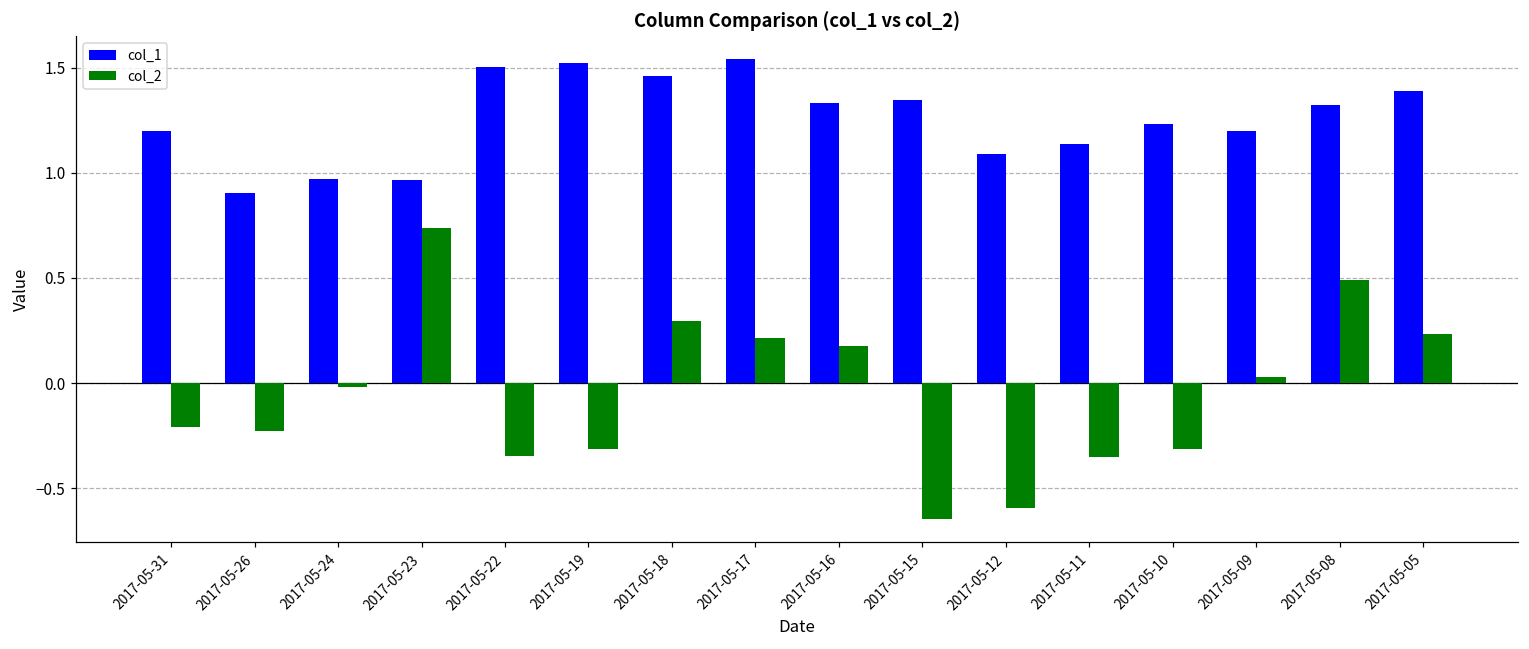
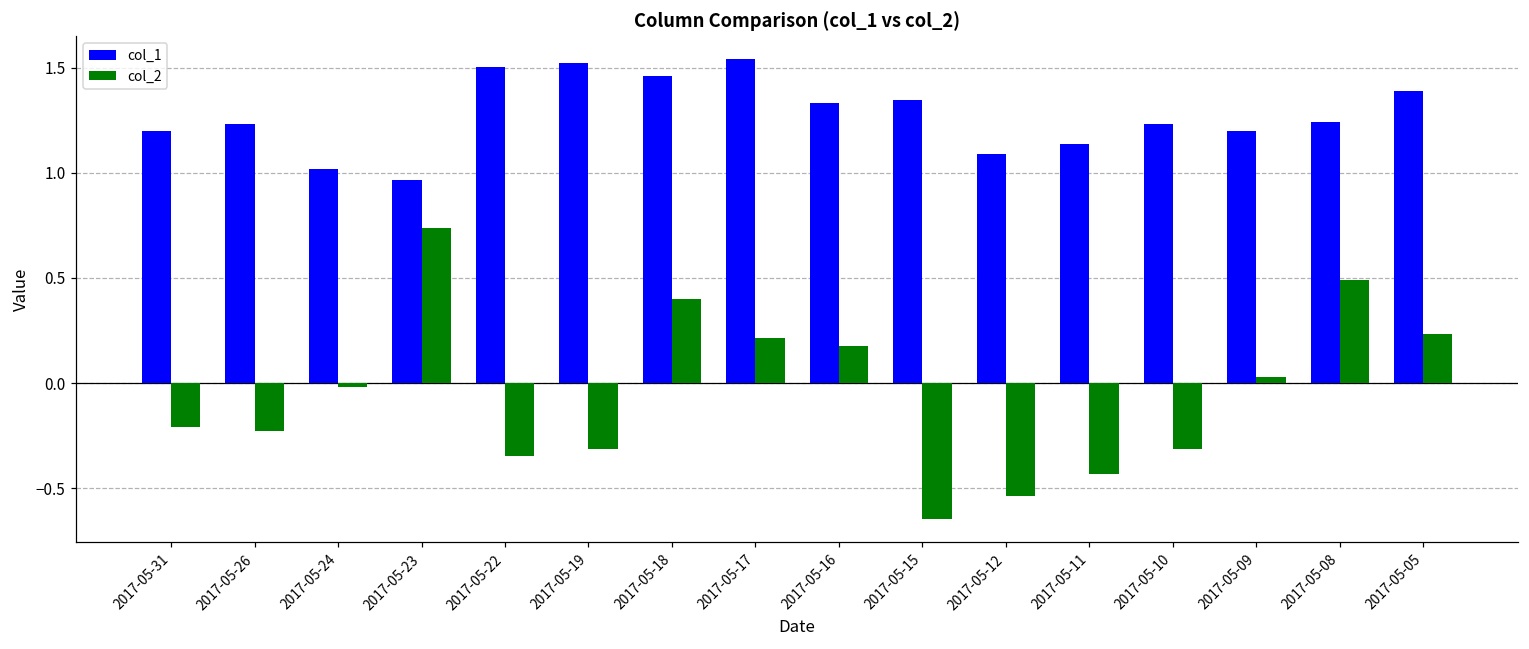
col_1, 2017-05-26: 0.90 -> 1.23
col_1, 2017-05-24: 0.97 -> 1.02
col_2, 2017-05-18: 0.30 -> 0.40
col_2, 2017-05-12: -0.59 -> -0.54
col_2, 2017-05-11: -0.35 -> -0.43
col_1, 2017-05-08: 1.32 -> 1.24
